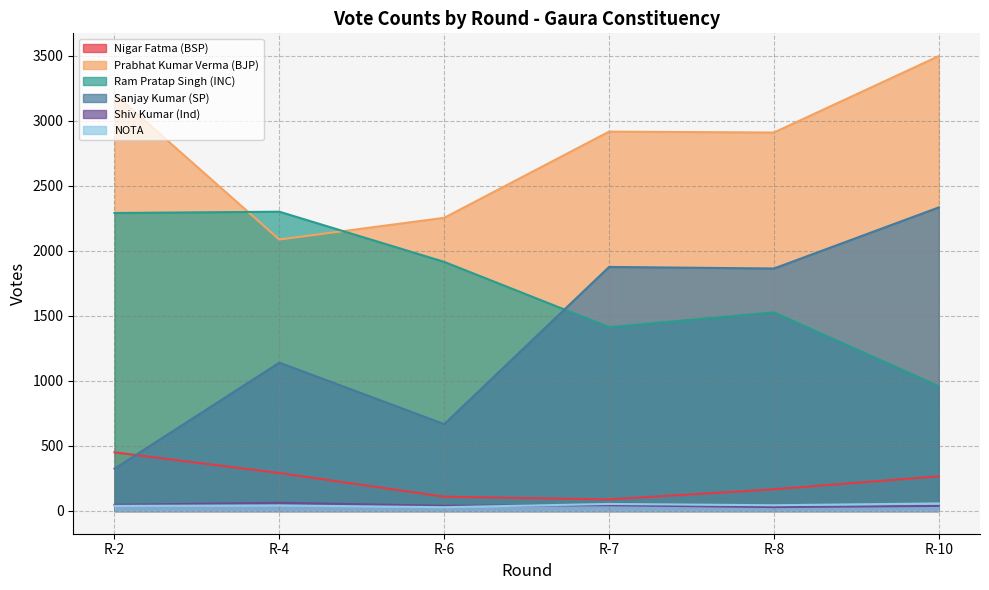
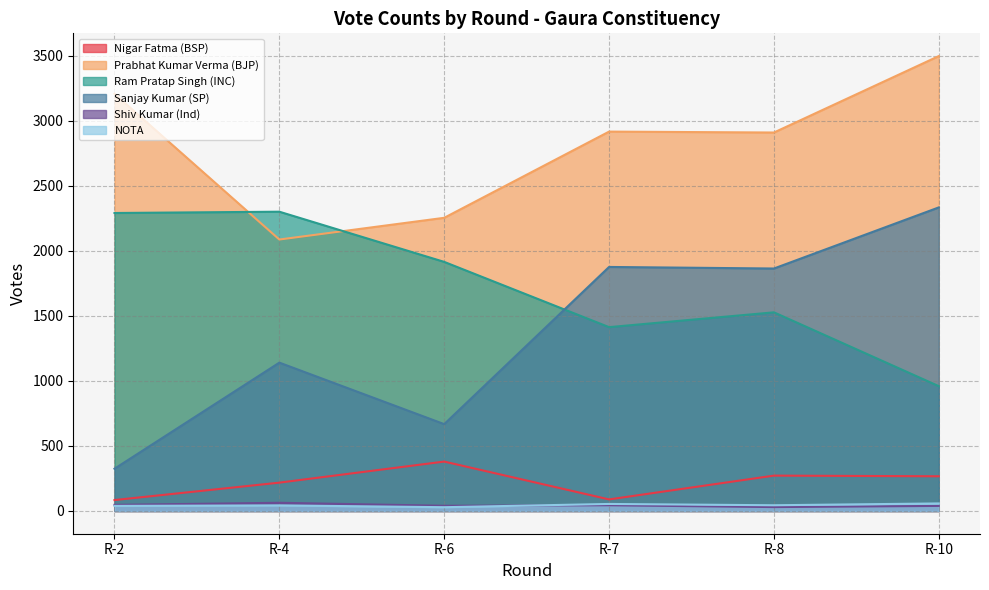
Nigar Fatma (BSP), R-2: 450 -> 80
Nigar Fatma (BSP), R-4: 290 -> 220
Nigar Fatma (BSP), R-6: 110 -> 380
Nigar Fatma (BSP), R-8: 170 -> 270
